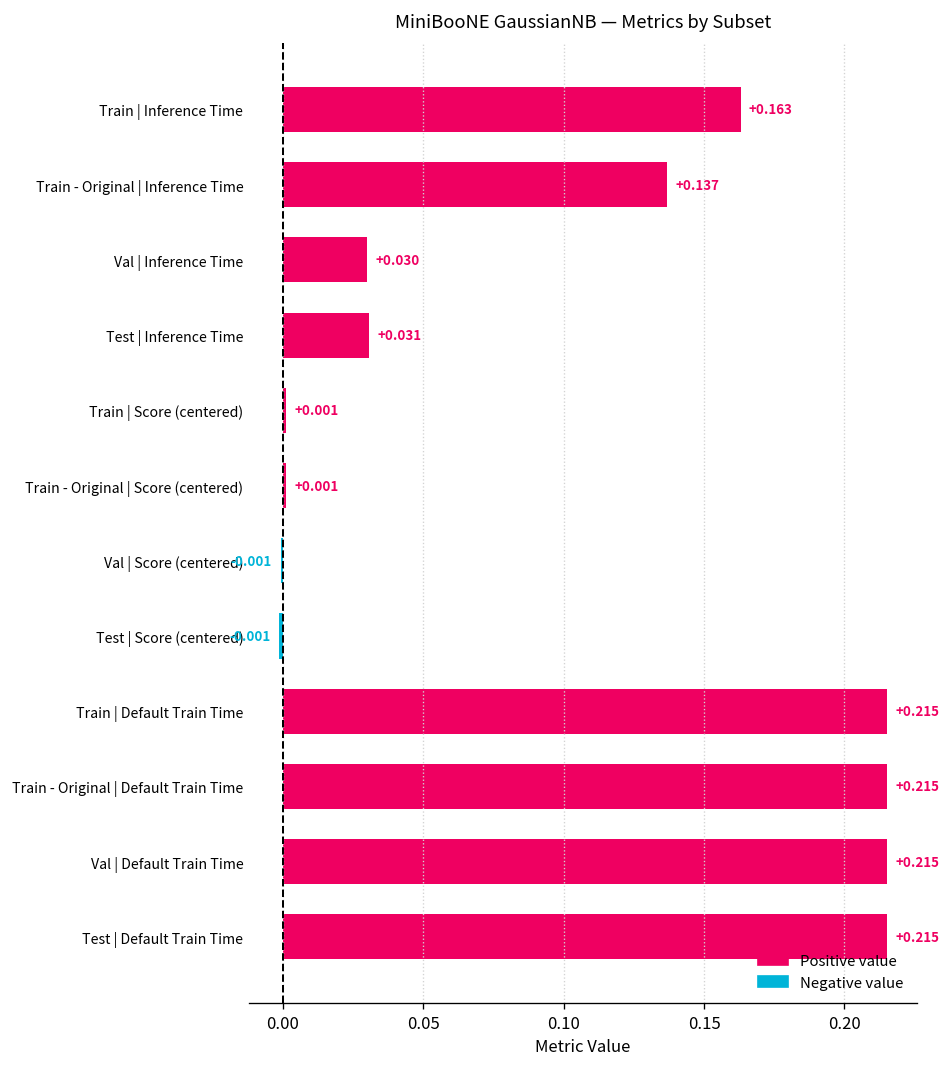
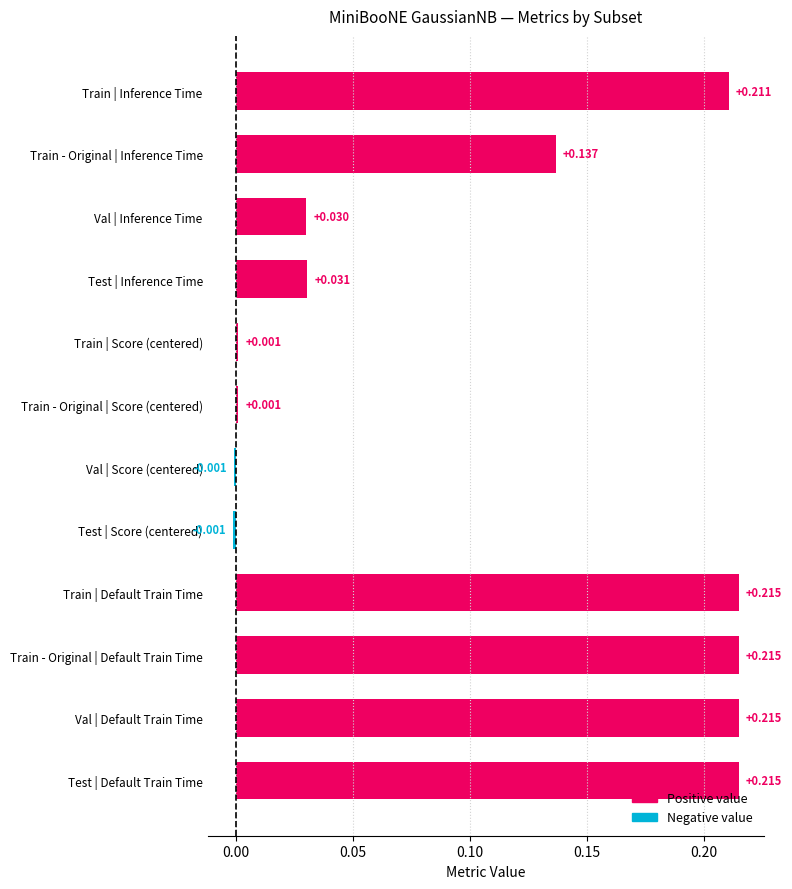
Train | Inference Time: +0.163 -> +0.211
